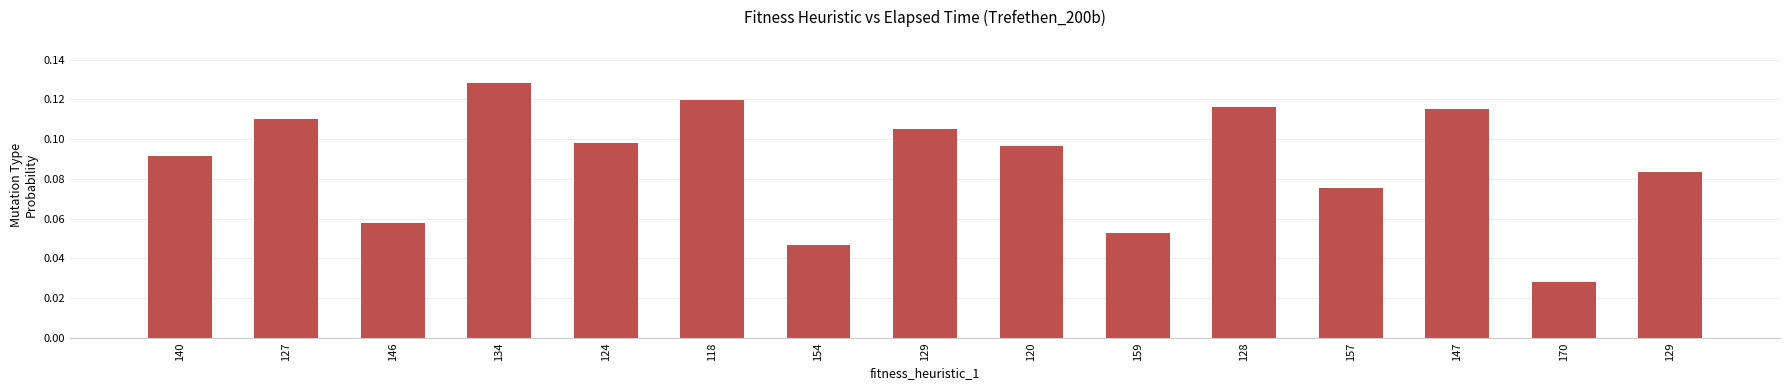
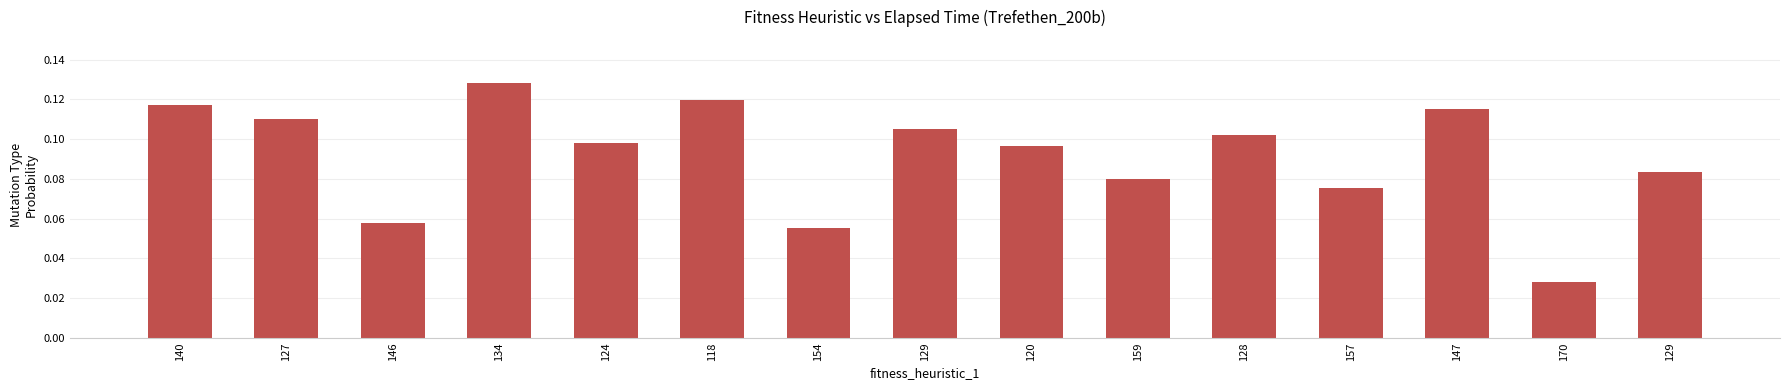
140: 0.091 -> 0.117
154: 0.047 -> 0.055
159: 0.053 -> 0.080
128: 0.116 -> 0.102
